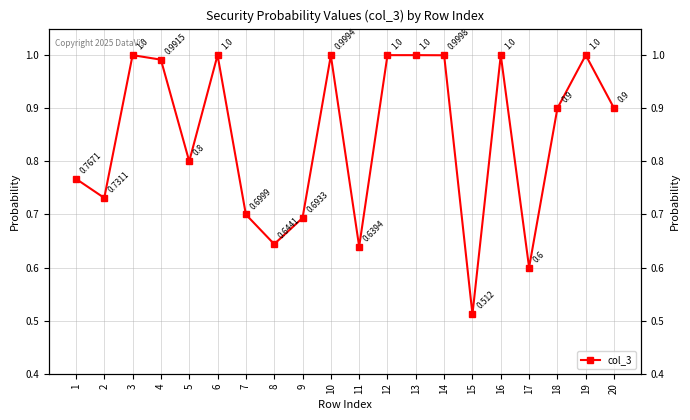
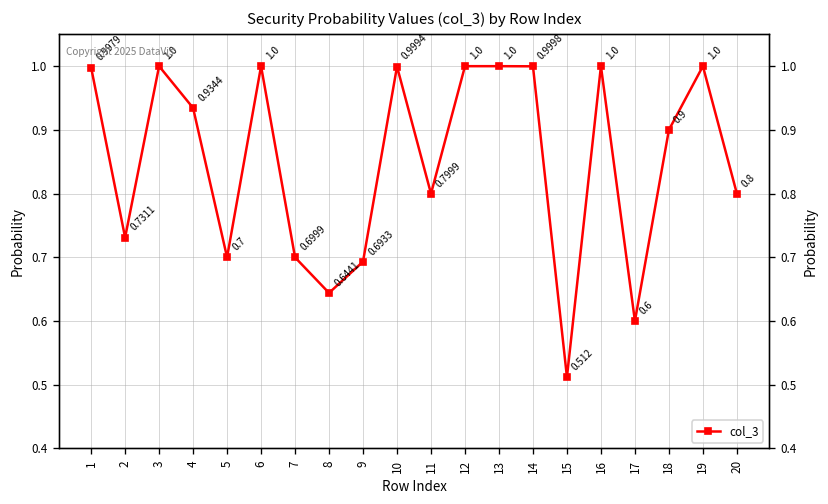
1: 0.7671 -> 0.9979
4: 0.9915 -> 0.9344
5: 0.8 -> 0.7
11: 0.6394 -> 0.7999
20: 0.9 -> 0.8
